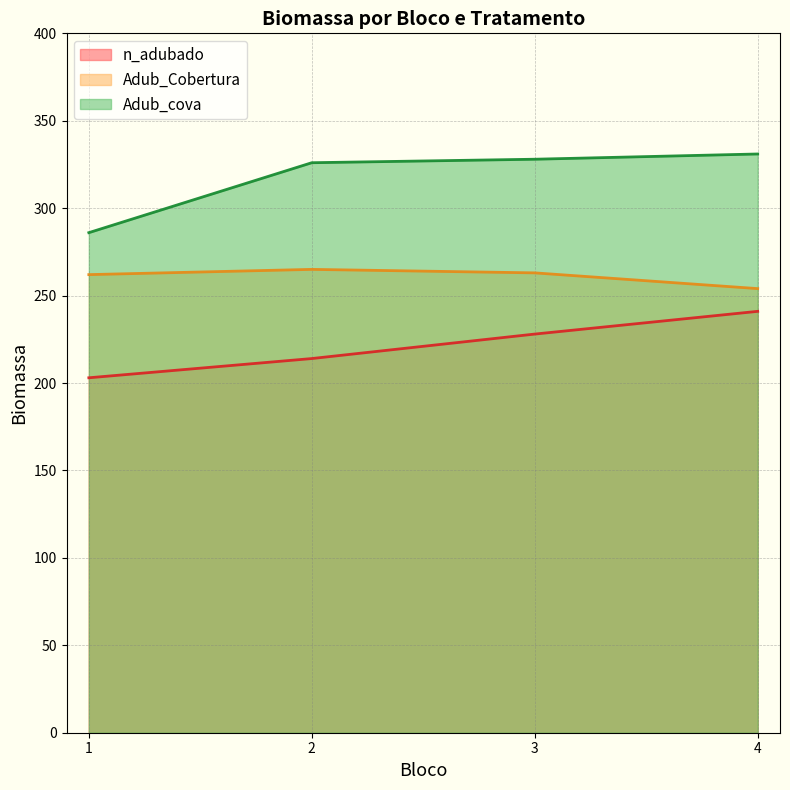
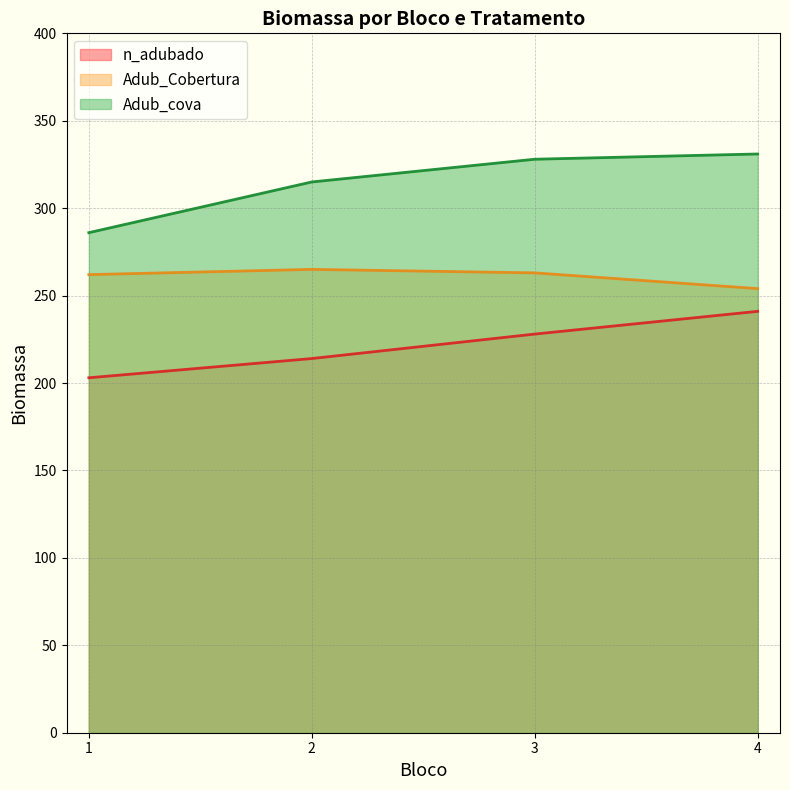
Adub_cova, 2: 326 -> 315
